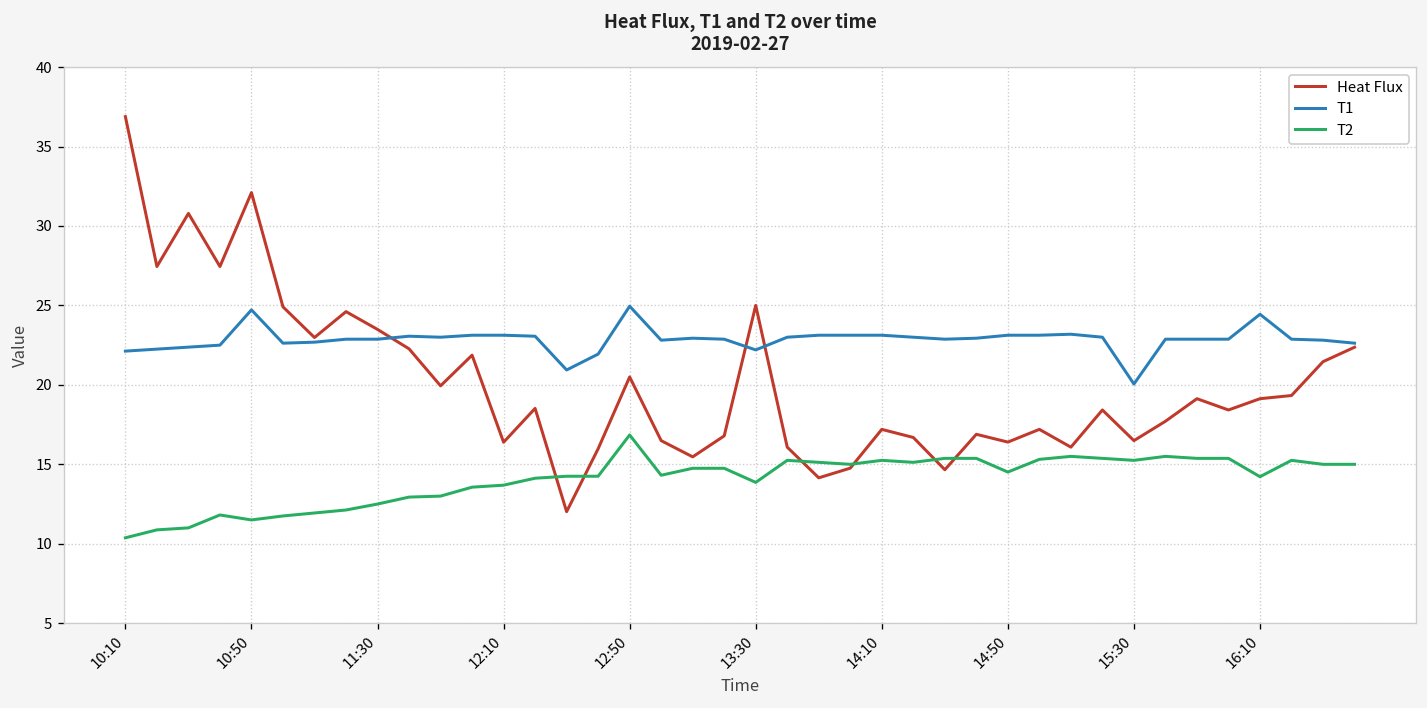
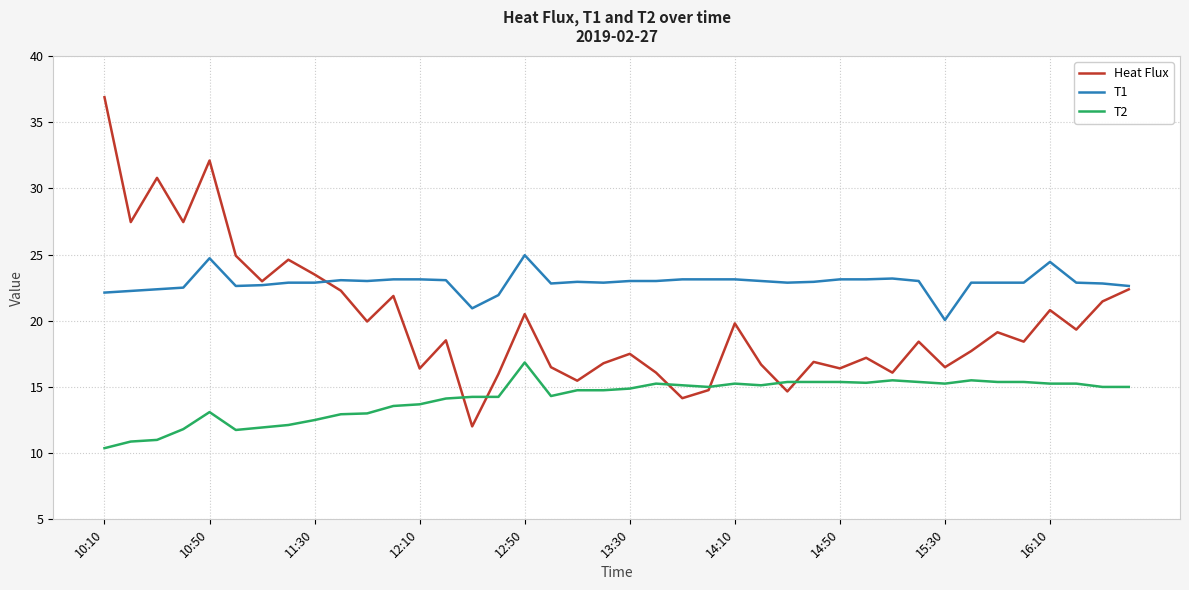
T2, 10:50: 11.5 -> 13.1
Heat Flux, 13:30: 25.0 -> 17.5
T1, 13:30: 22.2 -> 23.0
T2, 13:30: 13.9 -> 14.9
Heat Flux, 14:10: 17.2 -> 19.8
T2, 14:50: 14.5 -> 15.4
Heat Flux, 16:10: 19.1 -> 20.8
T2, 16:10: 14.2 -> 15.3
